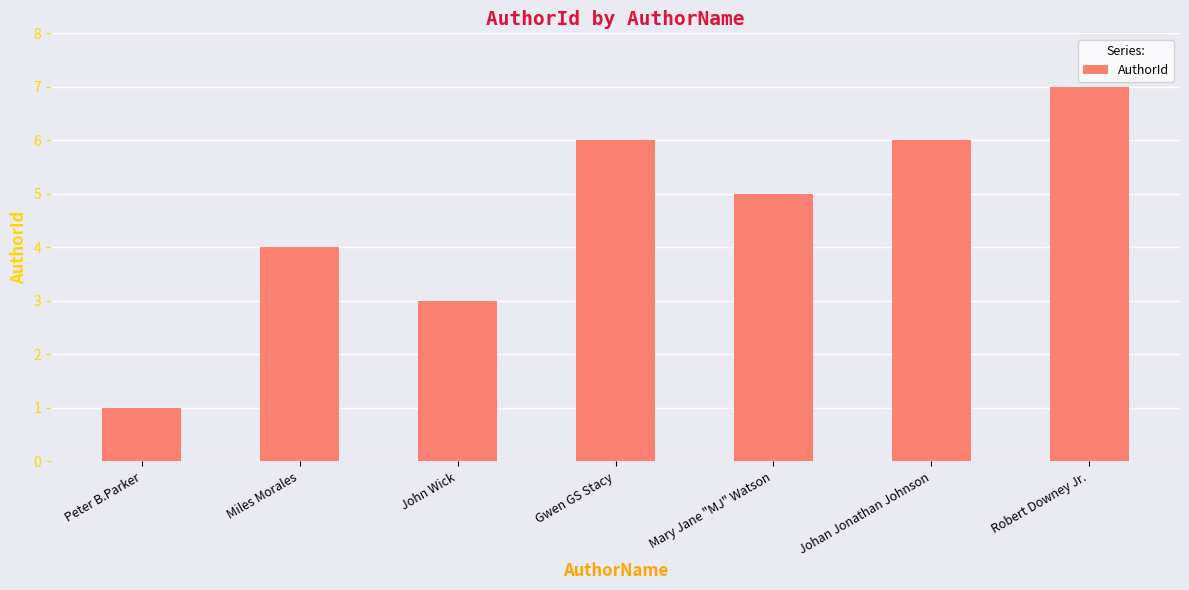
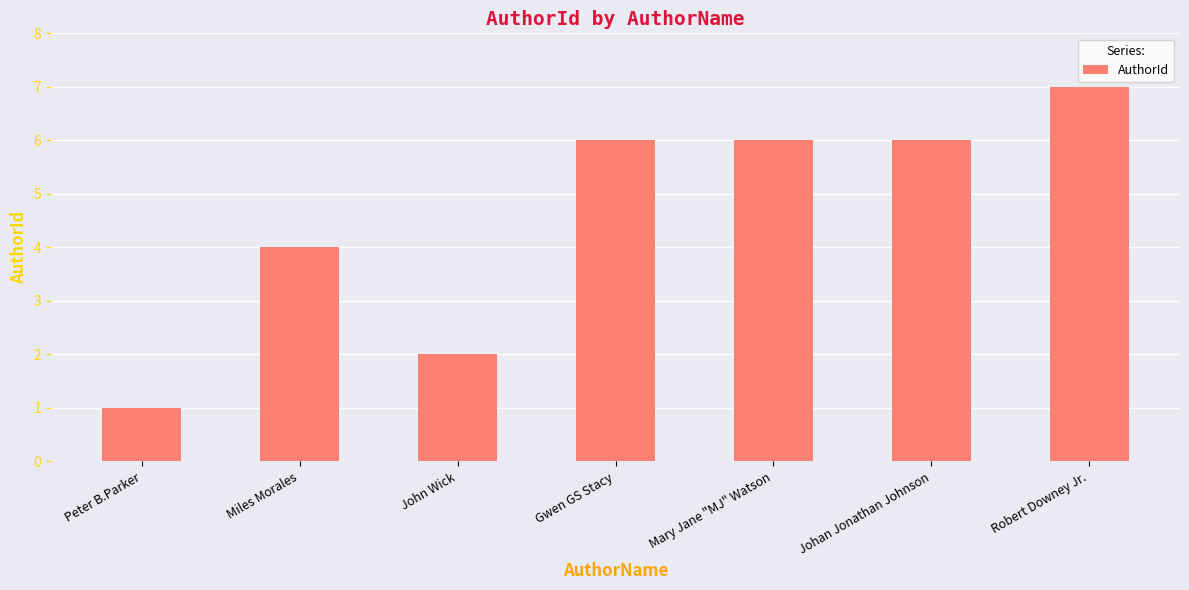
John Wick: 3 -> 2
Mary Jane "MJ" Watson: 5 -> 6
